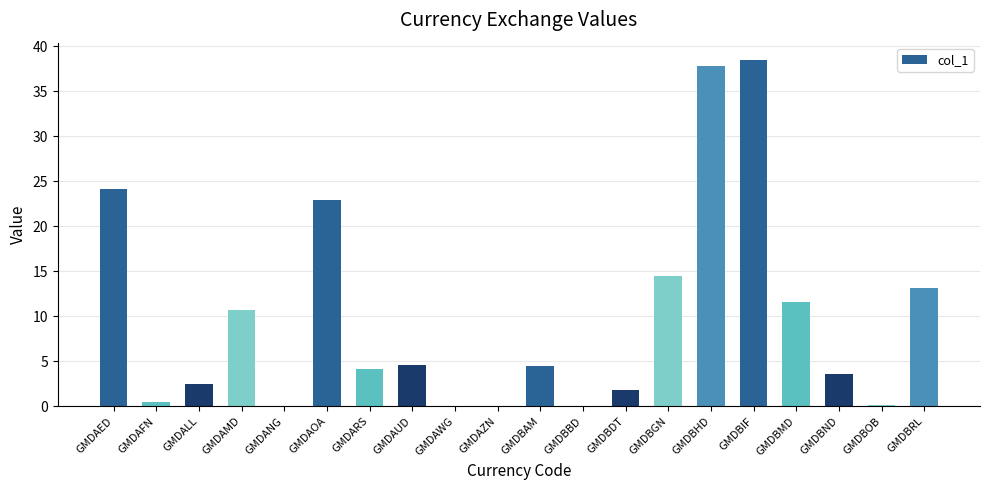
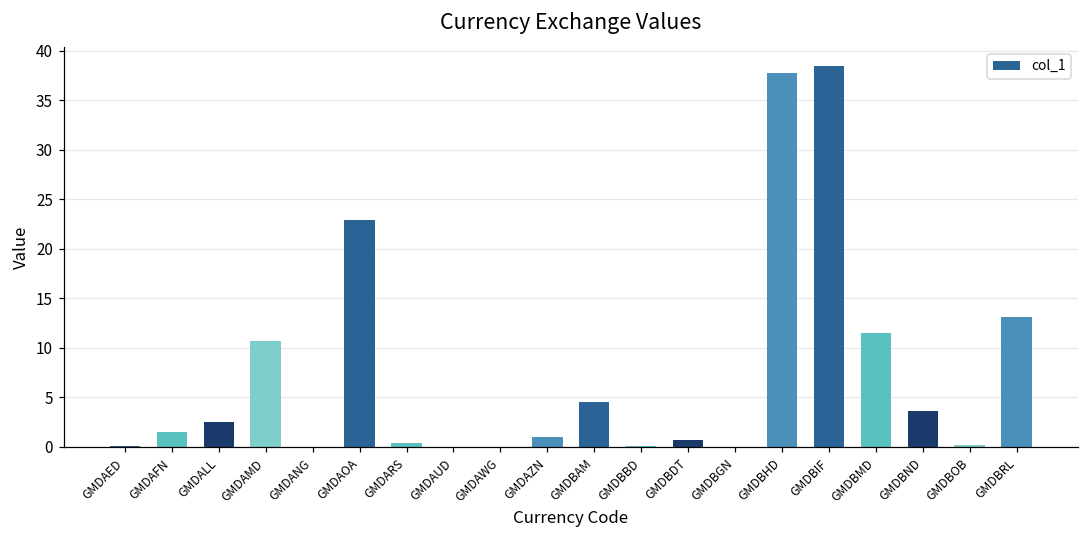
GMDAED: 24 -> 0
GMDAFN: 1 -> 2
GMDARS: 4 -> 0
GMDAUD: 5 -> 0
GMDAZN: 0 -> 1
GMDBDT: 2 -> 1
GMDBGN: 14 -> 0
